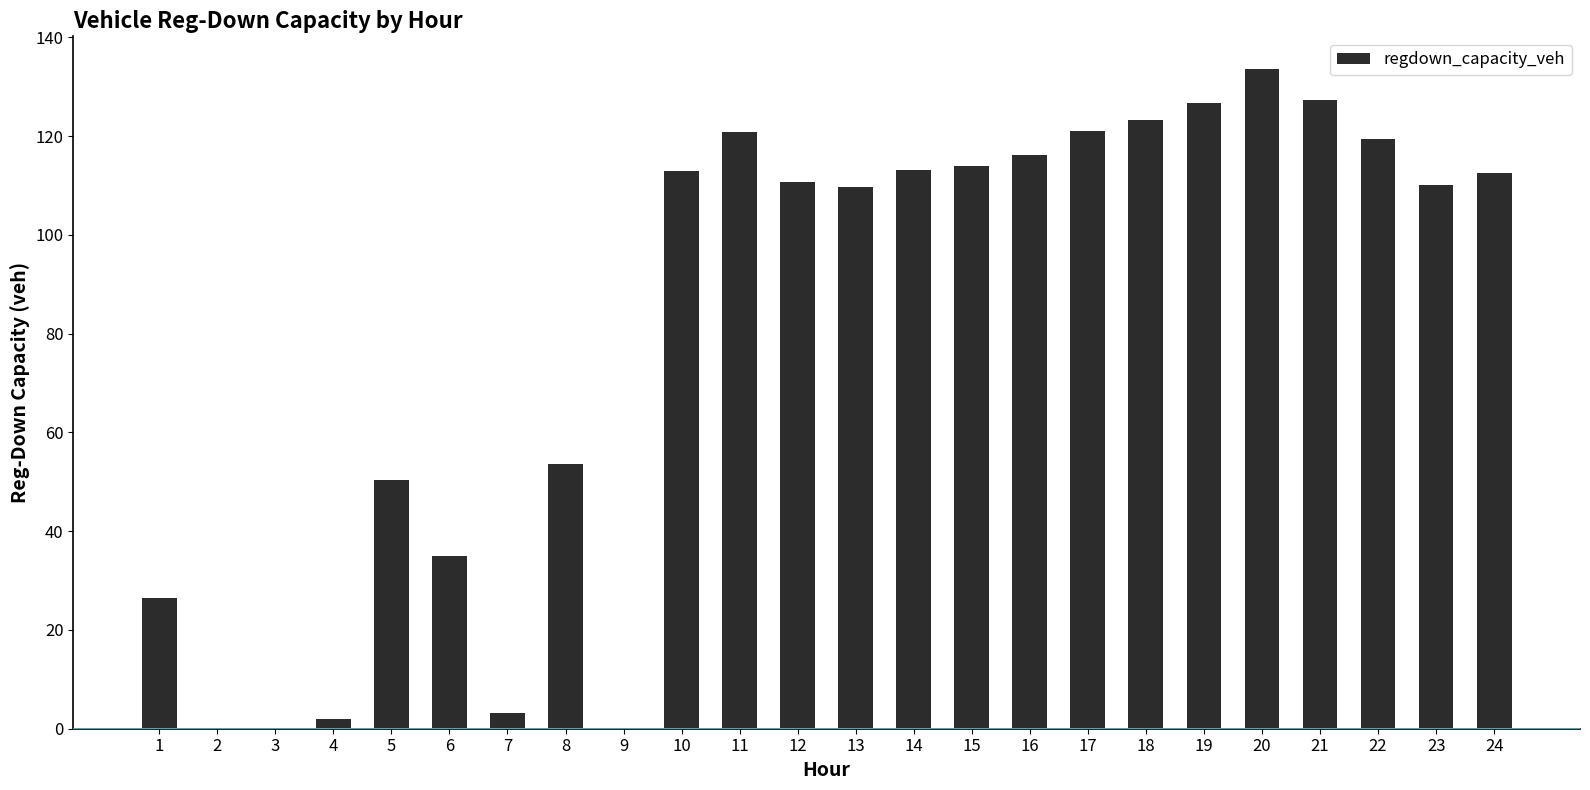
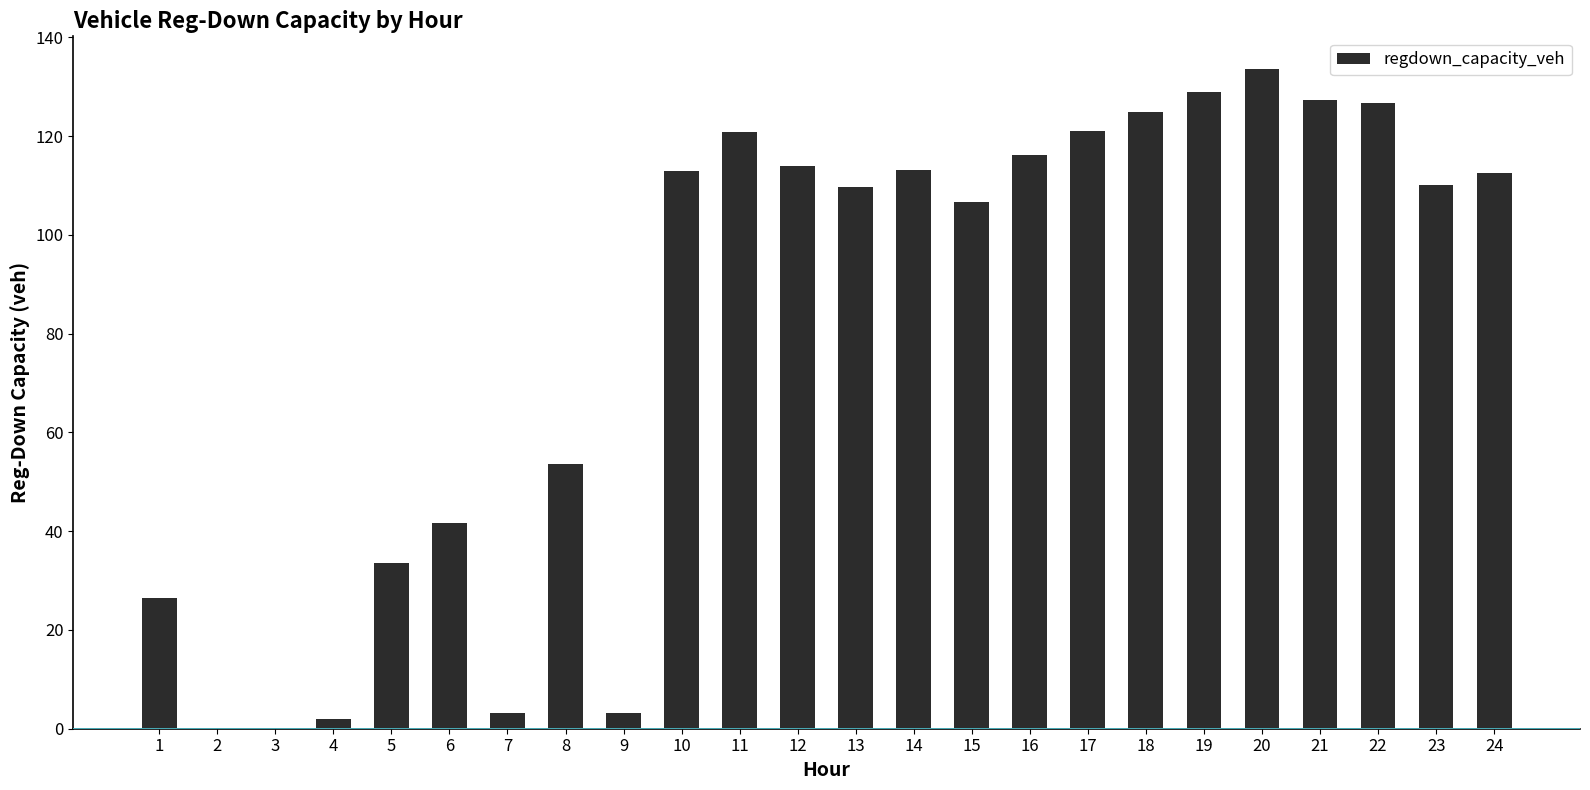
5: 50 -> 34
6: 35 -> 42
9: 0 -> 3
12: 111 -> 114
15: 114 -> 107
18: 123 -> 125
19: 127 -> 129
22: 119 -> 127
